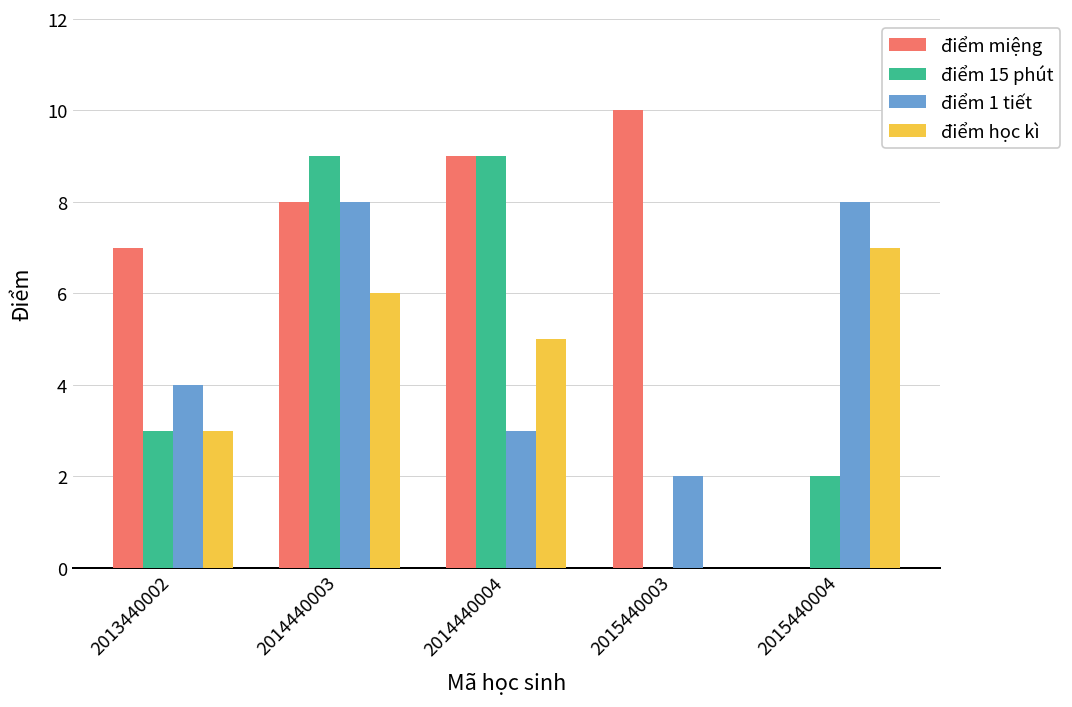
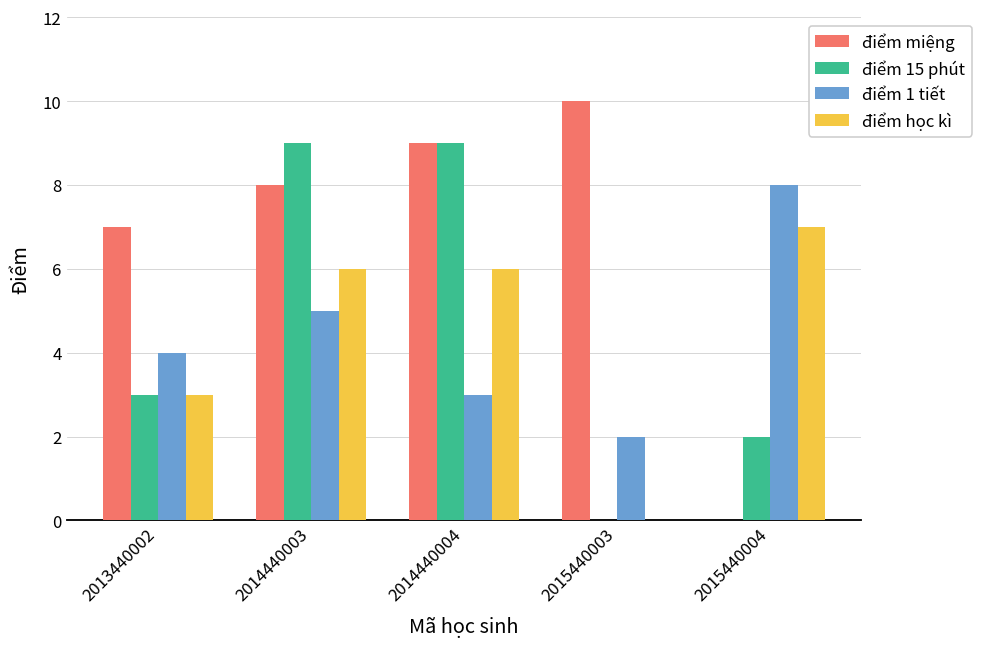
điểm 1 tiết, 2014440003: 8 -> 5
điểm học kì, 2014440004: 5 -> 6
